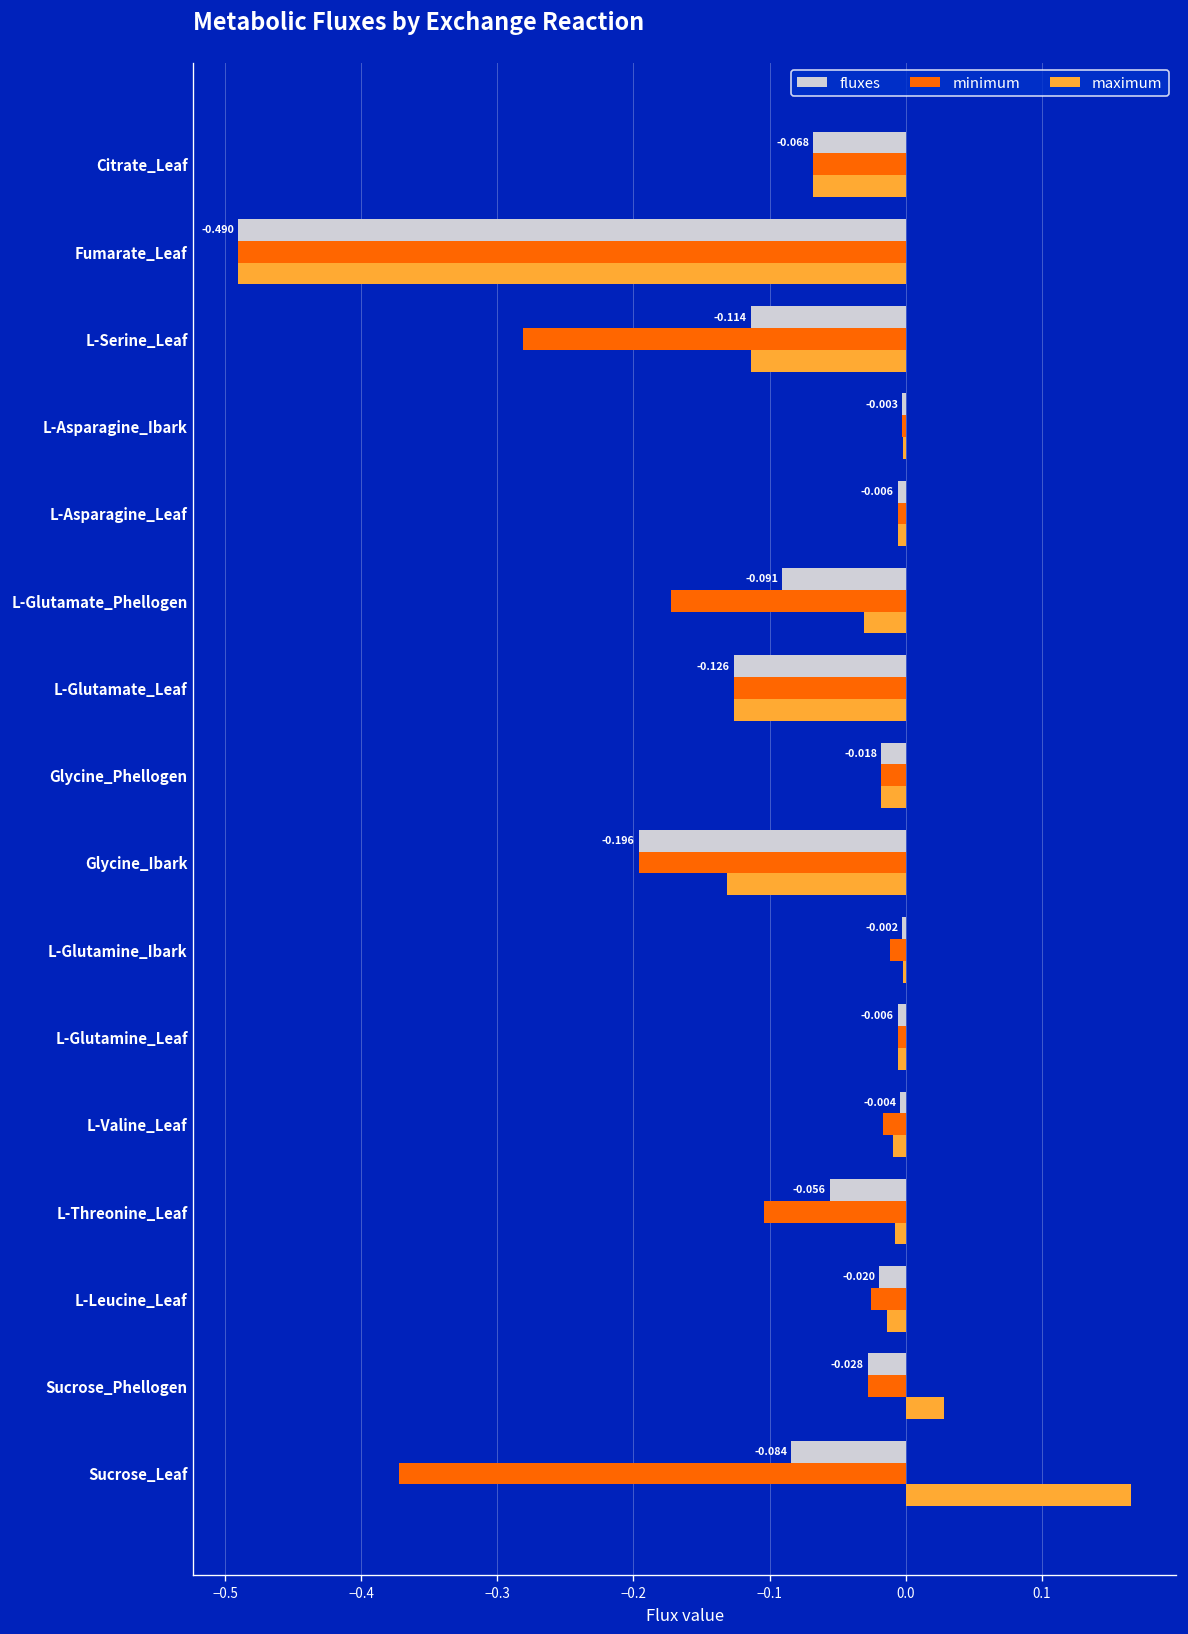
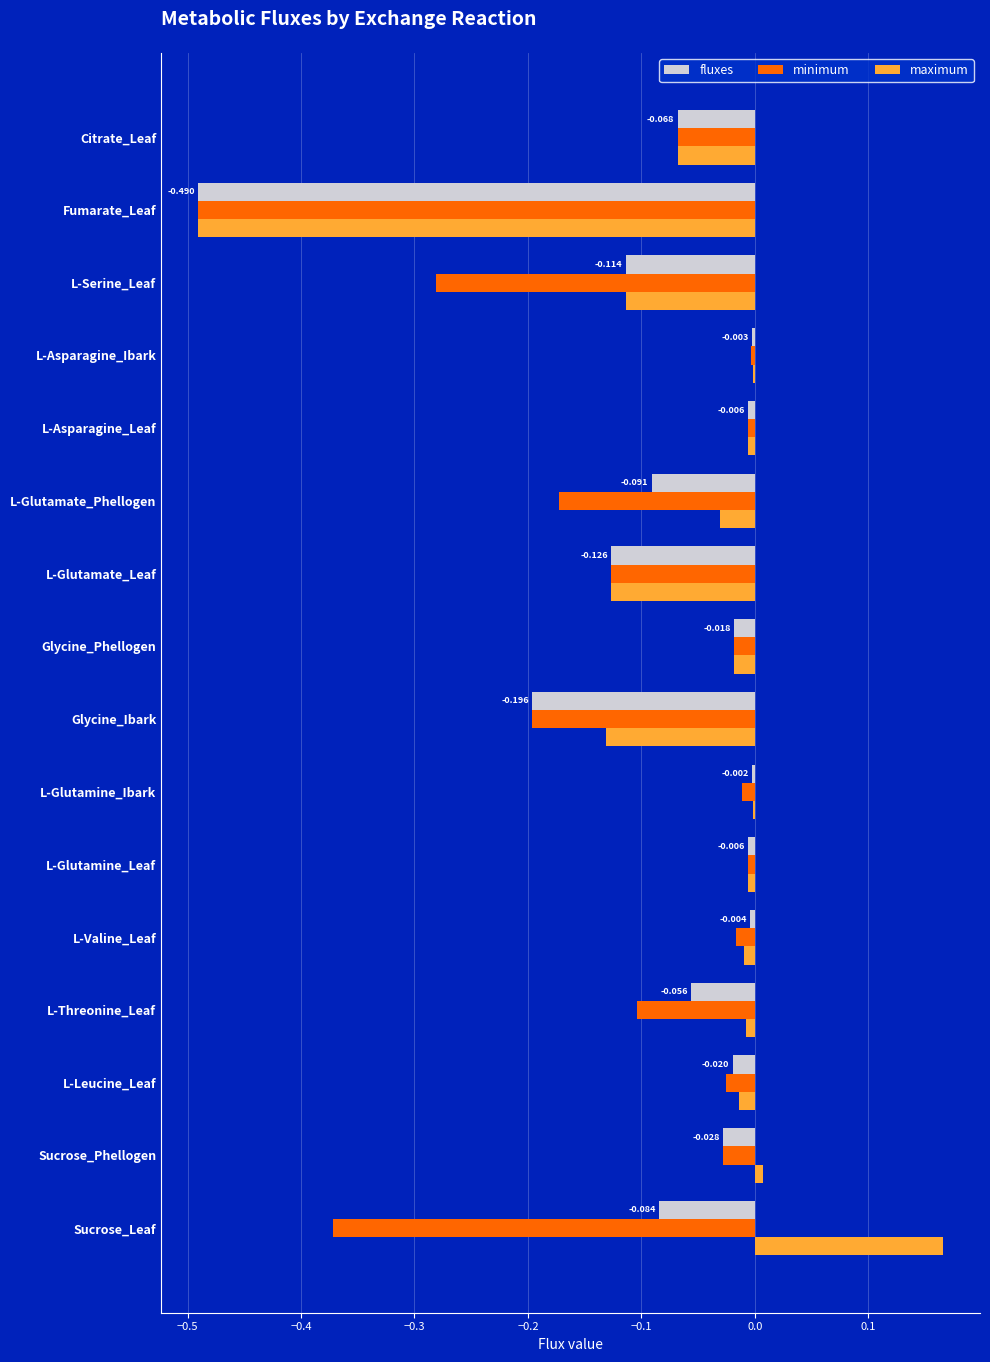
maximum, Sucrose_Phellogen: 0.028 -> 0.007
